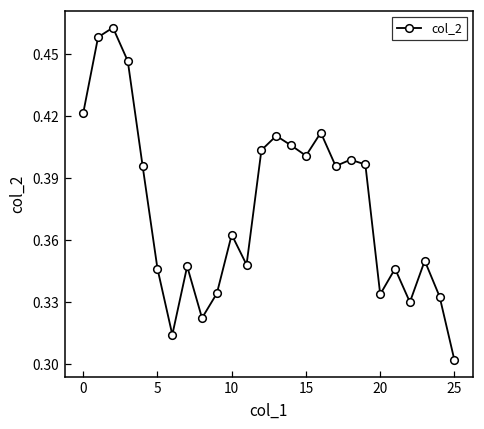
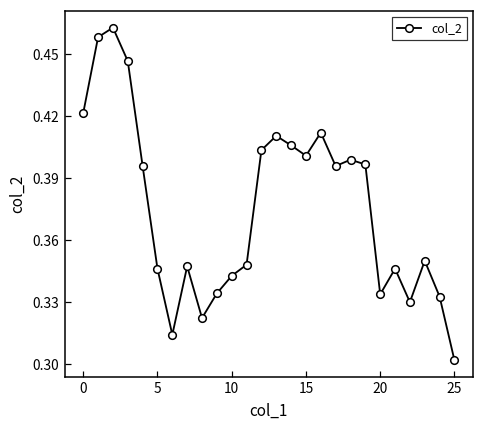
10: 0.363 -> 0.343
